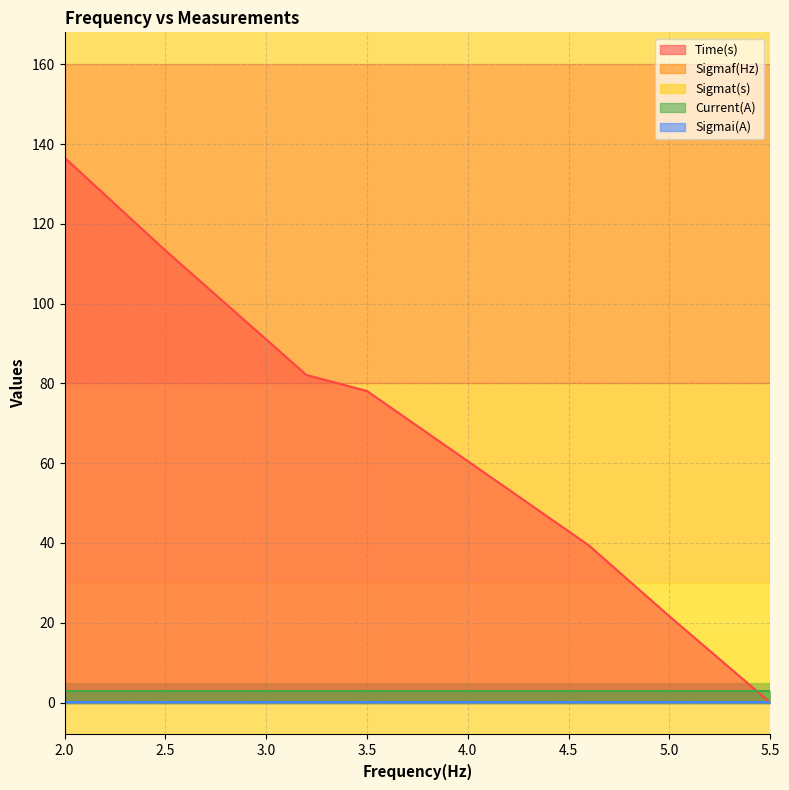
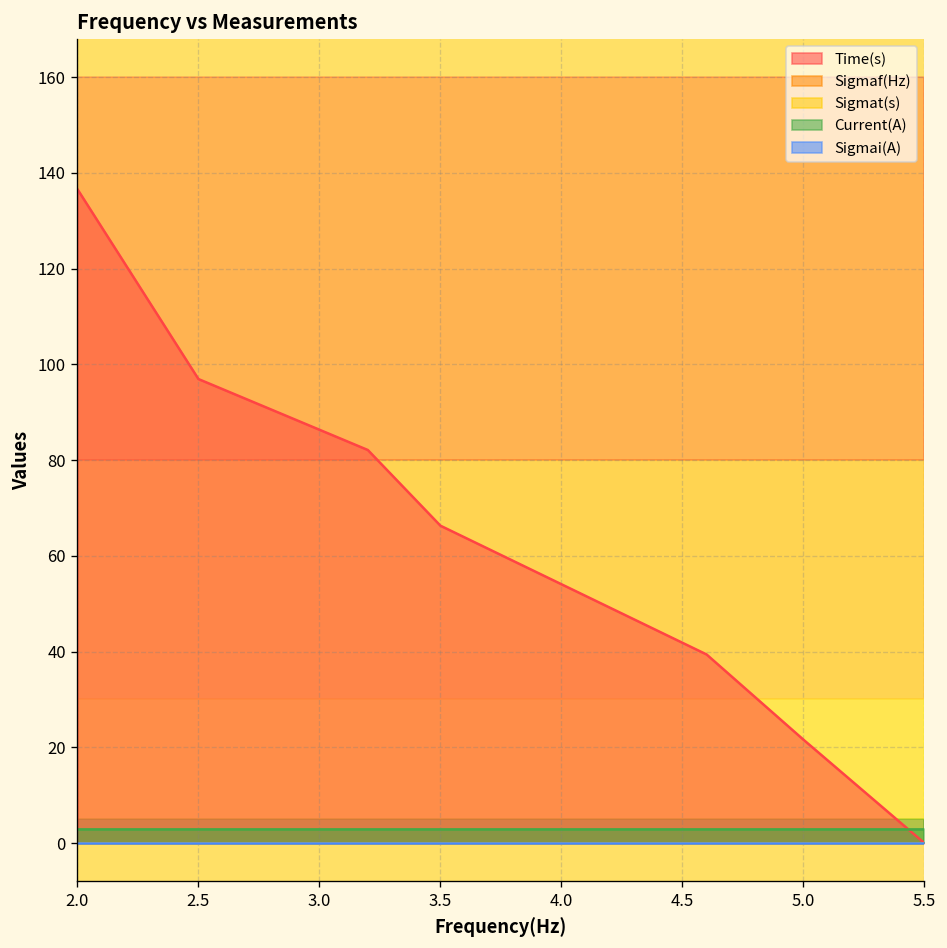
Time(s), 2.5: 113 -> 97
Time(s), 3.5: 78 -> 66
